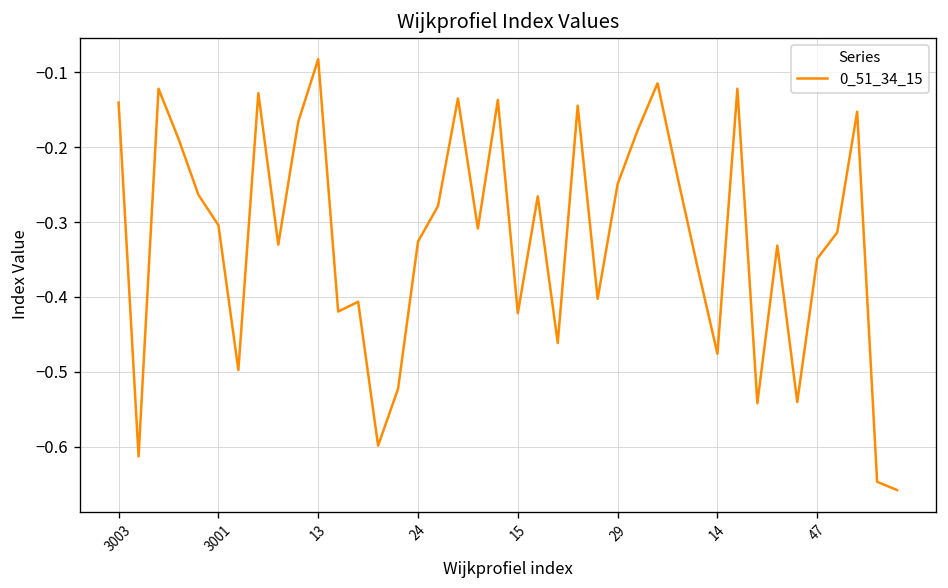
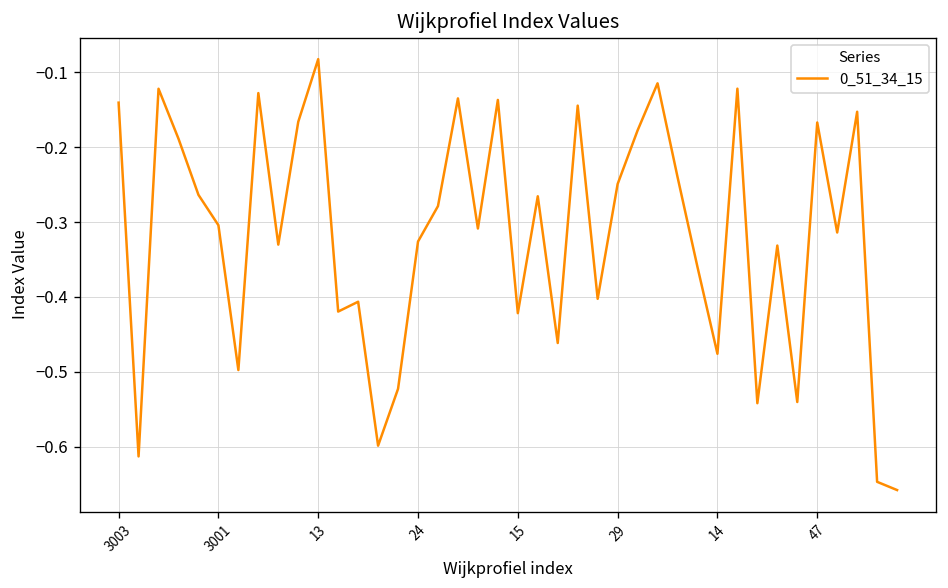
47: -0.35 -> -0.17
